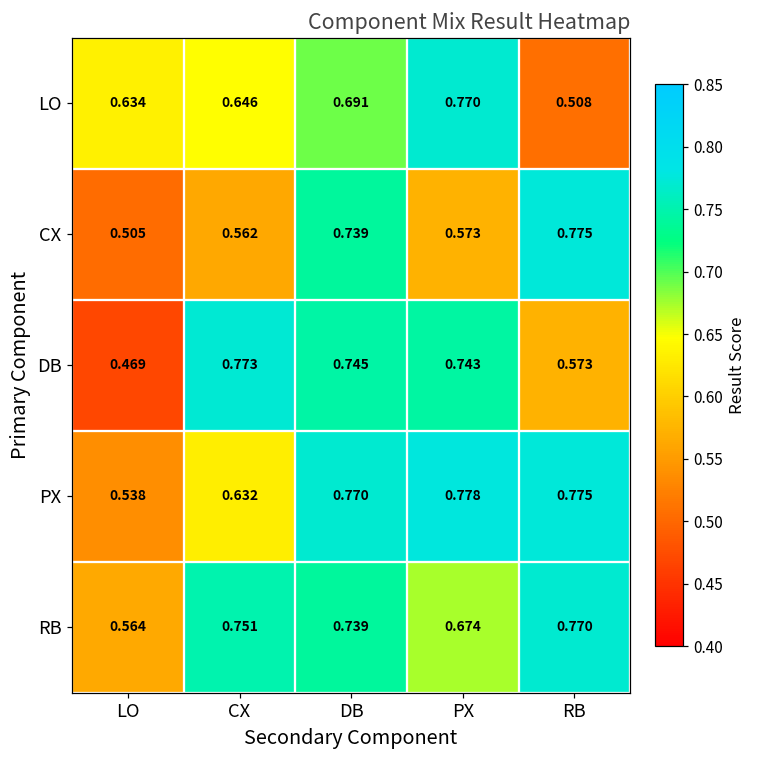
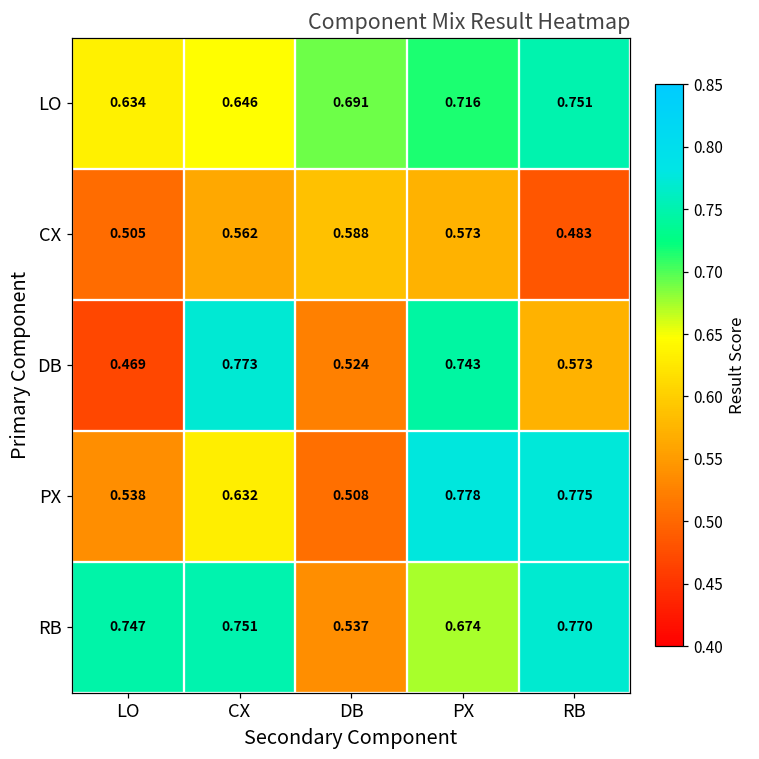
LO, PX: 0.770 -> 0.716
LO, RB: 0.508 -> 0.751
CX, DB: 0.739 -> 0.588
CX, RB: 0.775 -> 0.483
DB, DB: 0.745 -> 0.524
PX, DB: 0.770 -> 0.508
RB, LO: 0.564 -> 0.747
RB, DB: 0.739 -> 0.537
